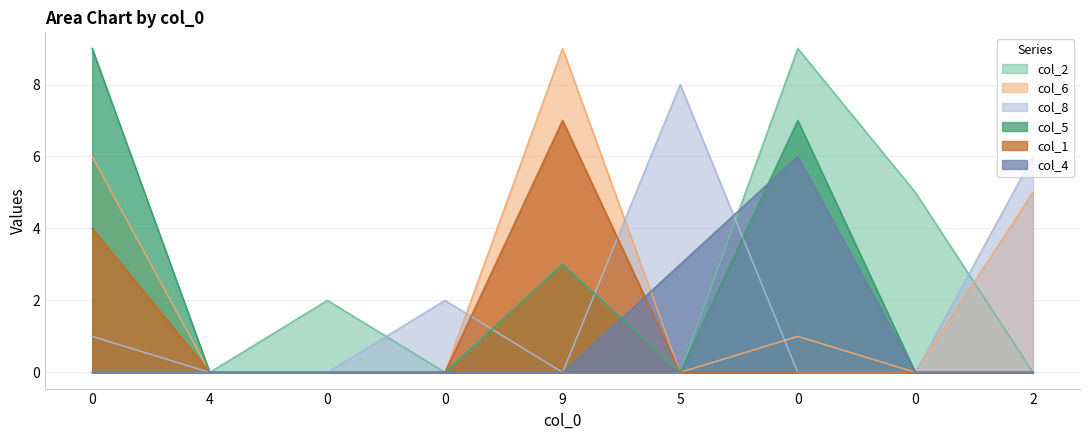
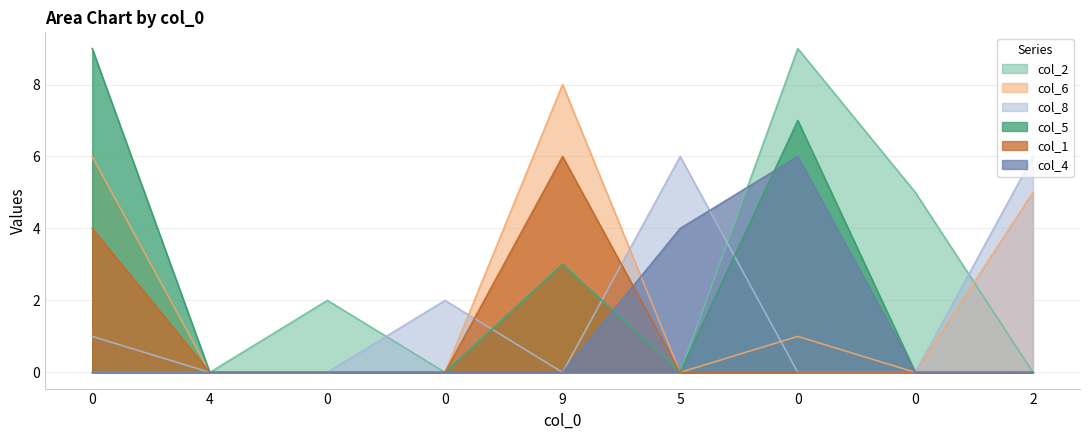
col_6, 9: 9 -> 8
col_1, 9: 7 -> 6
col_8, 5: 8 -> 6
col_4, 5: 3 -> 4
